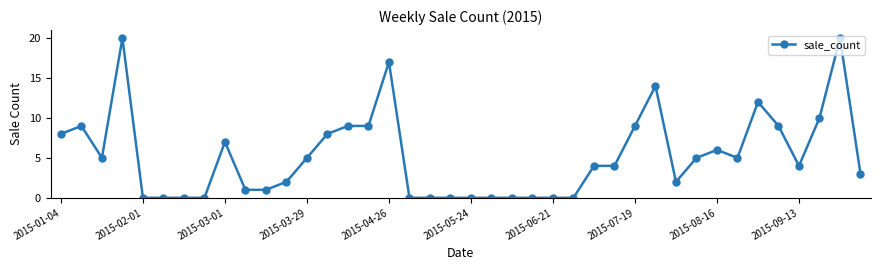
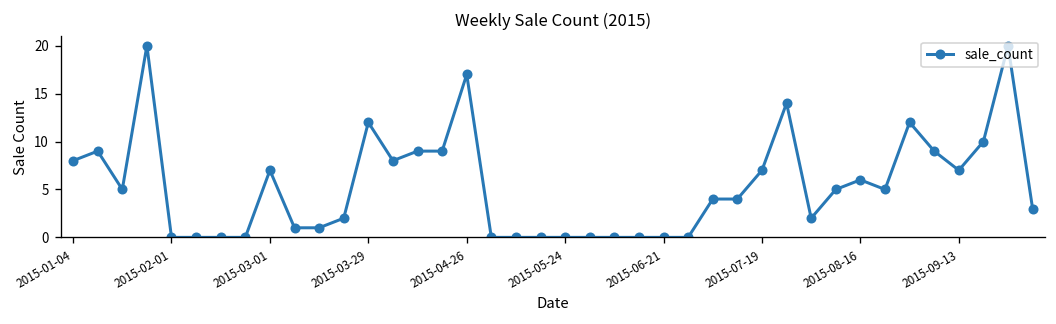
2015-03-29: 5 -> 12
2015-07-19: 9 -> 7
2015-09-13: 4 -> 7
